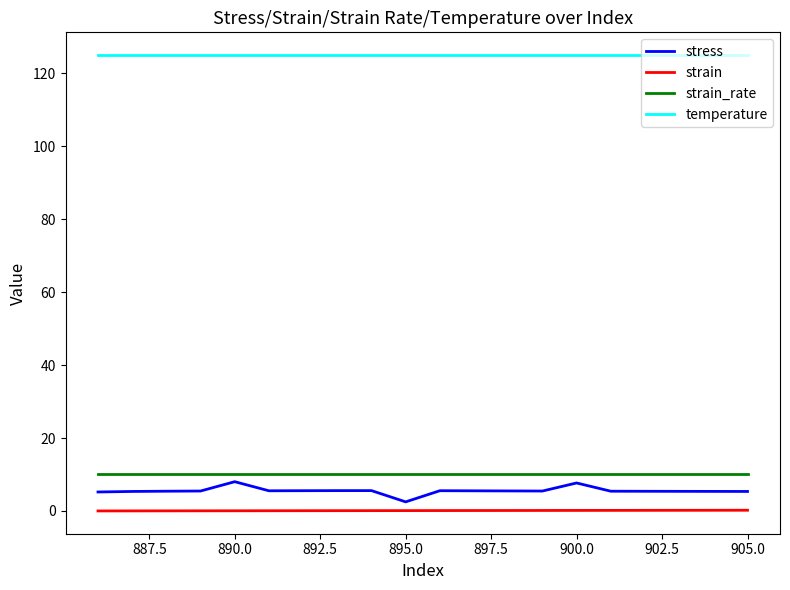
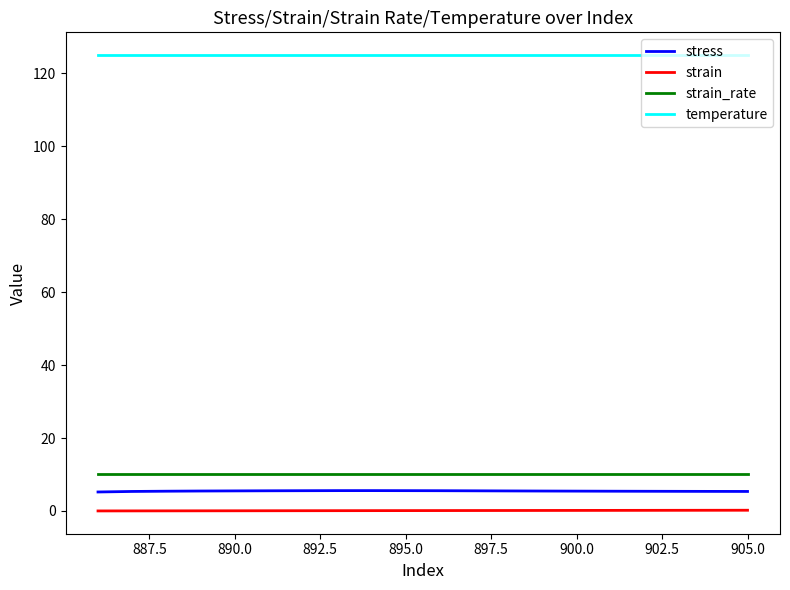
stress, 890.0: 8 -> 5
stress, 895.0: 2 -> 6
stress, 900.0: 8 -> 5
